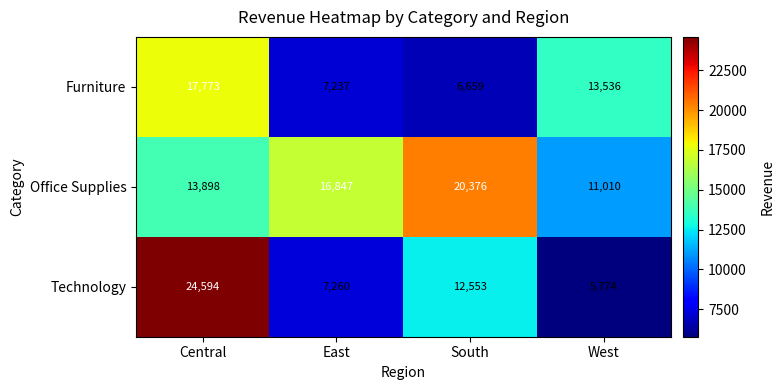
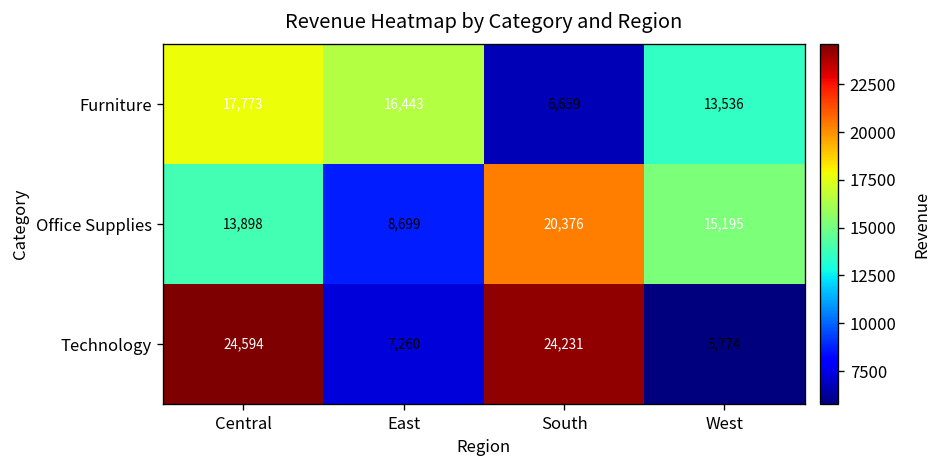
Furniture, East: 7,237 -> 16,443
Office Supplies, East: 16,847 -> 8,699
Office Supplies, West: 11,010 -> 15,195
Technology, South: 12,553 -> 24,231
